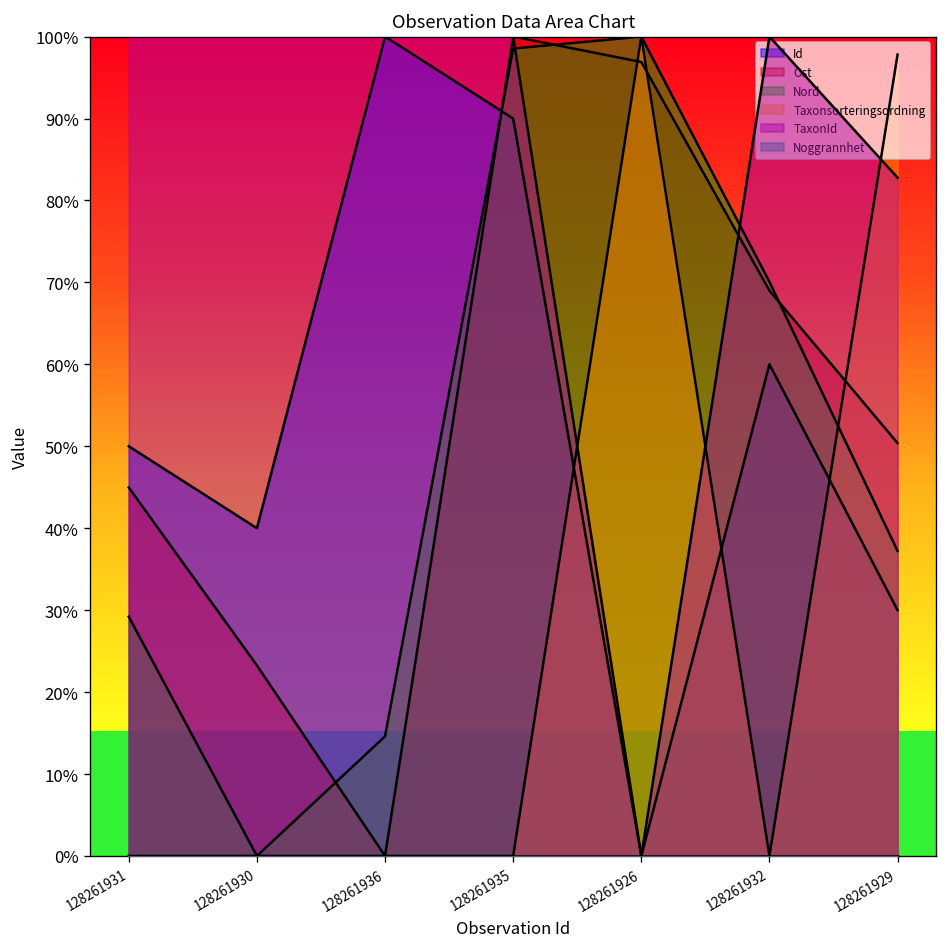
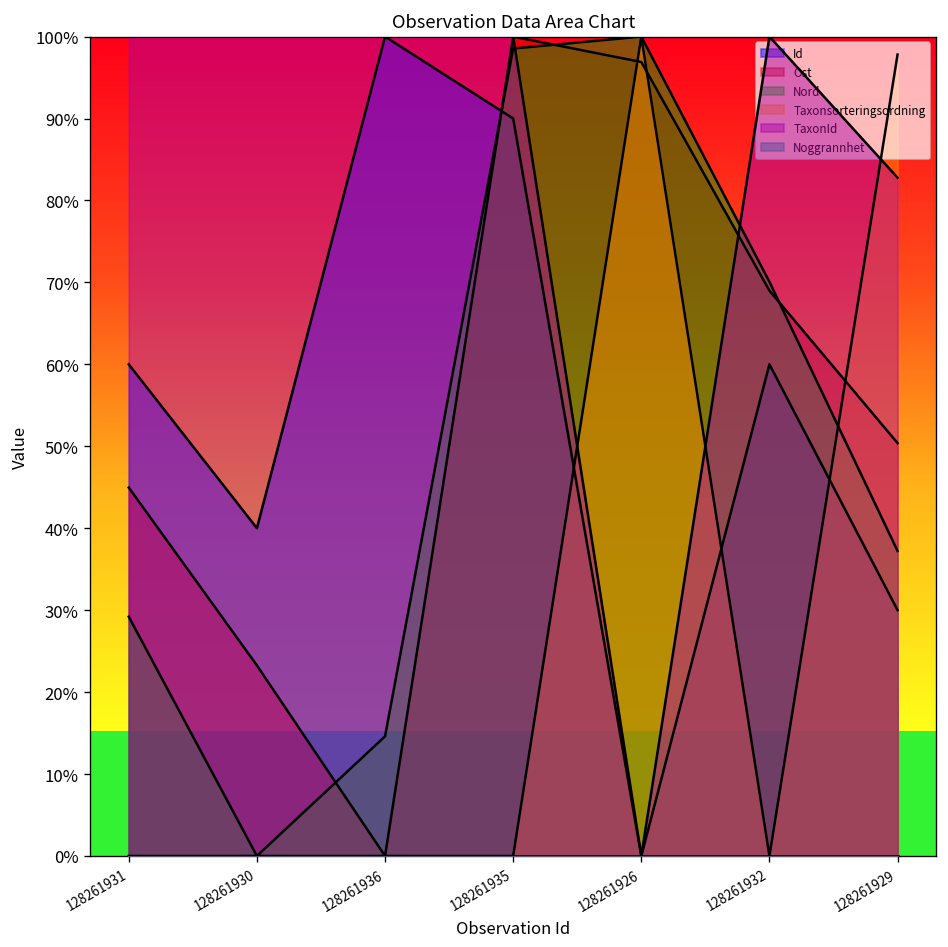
Id, 128261931: 50% -> 60%
